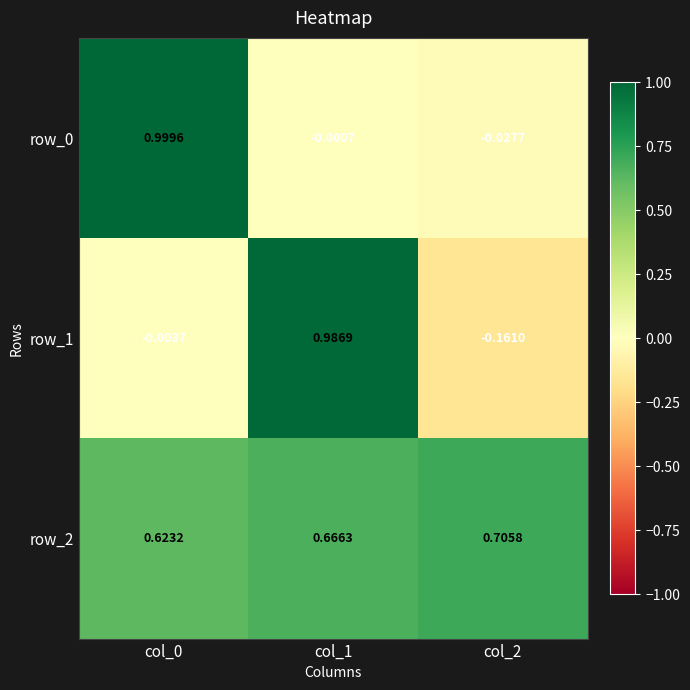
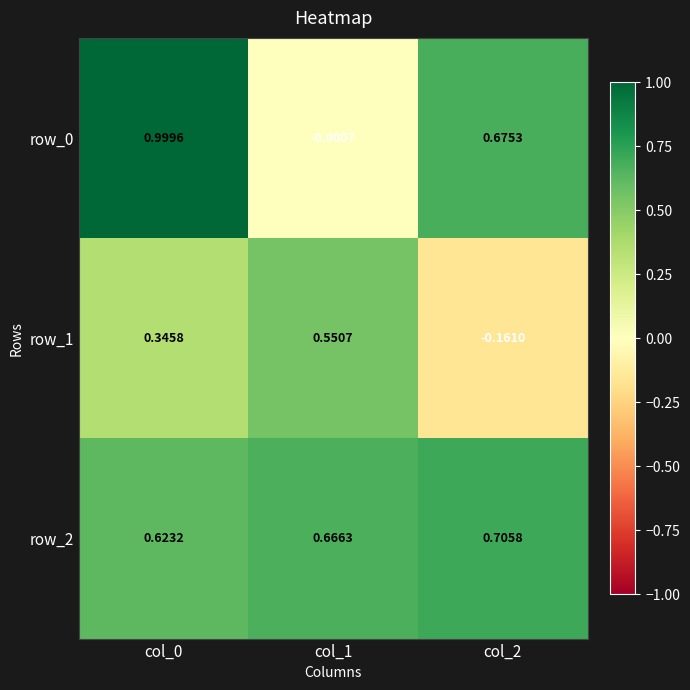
row_0, col_2: -0.0277 -> 0.6753
row_1, col_0: -0.0037 -> 0.3458
row_1, col_1: 0.9869 -> 0.5507
